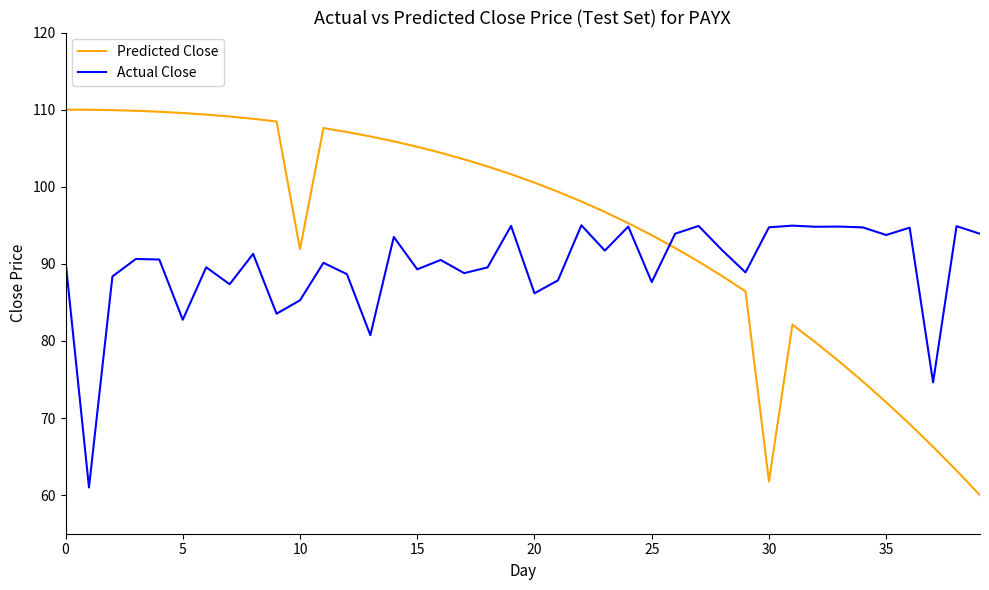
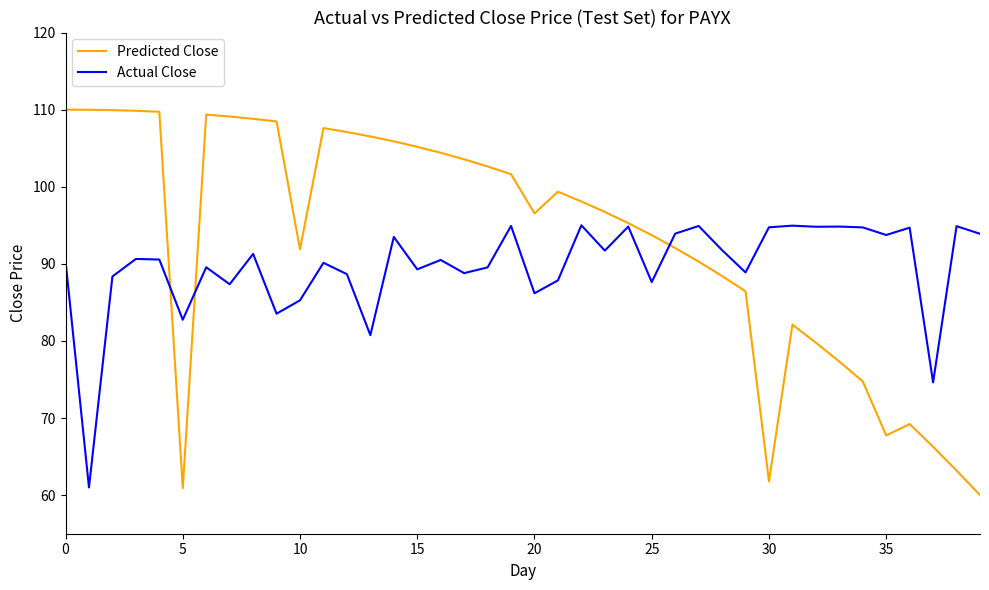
Predicted Close, 5: 110 -> 61
Predicted Close, 20: 101 -> 97
Predicted Close, 35: 72 -> 68
